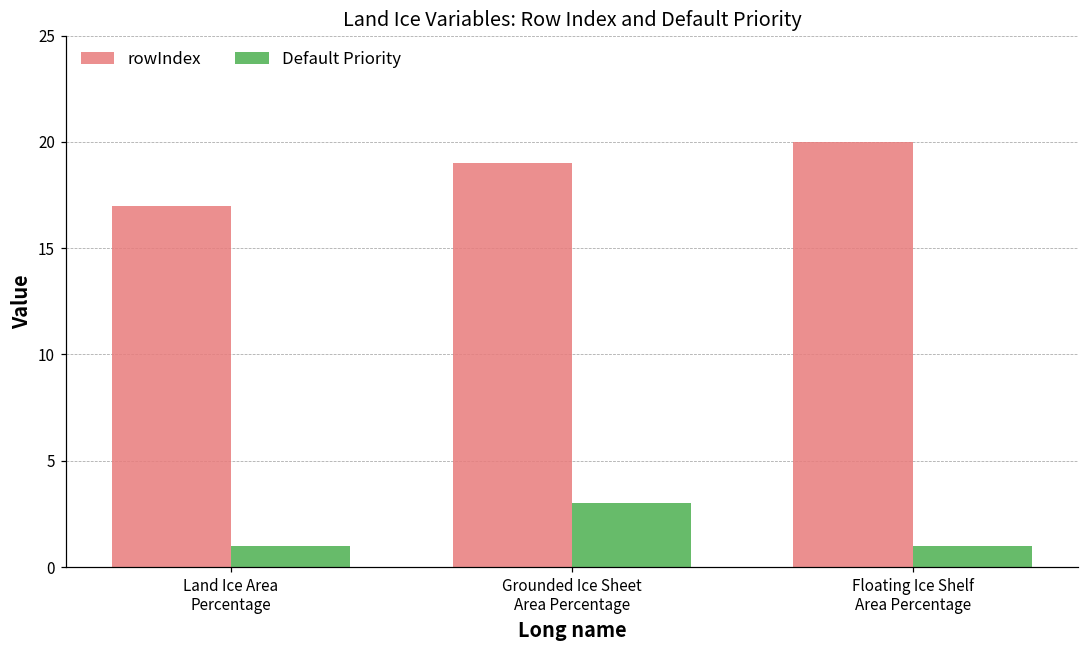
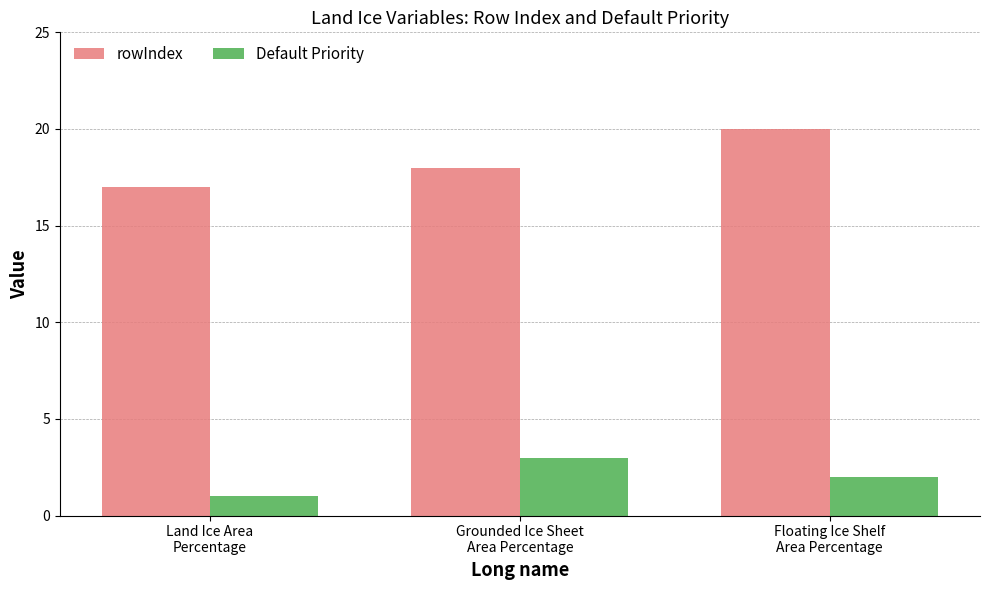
rowIndex, Grounded Ice Sheet Area Percentage: 19 -> 18
Default Priority, Floating Ice Shelf Area Percentage: 1 -> 2
